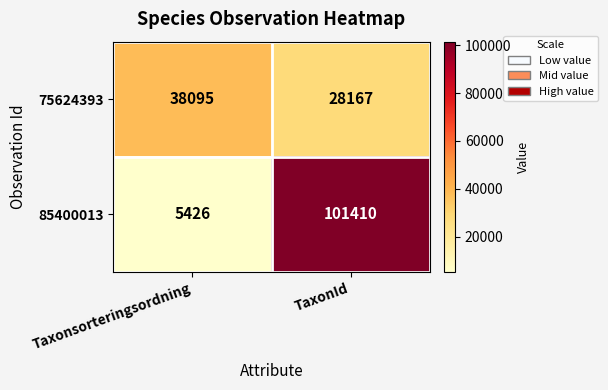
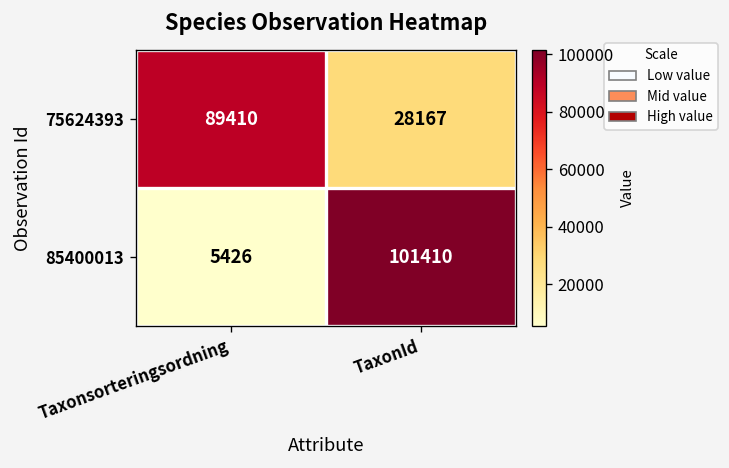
75624393, Taxonsorteringsordning: 38095 -> 89410
